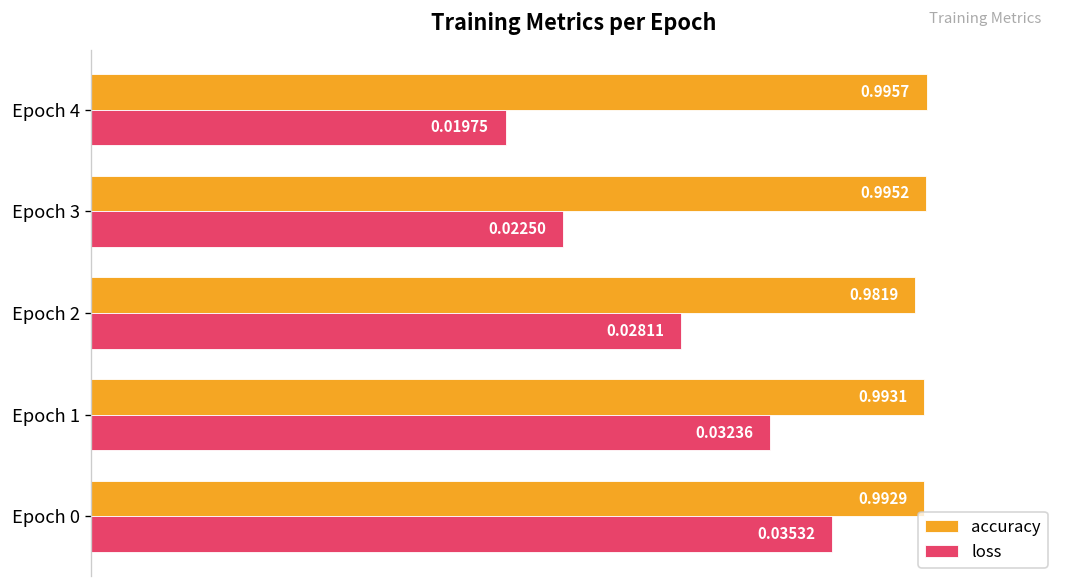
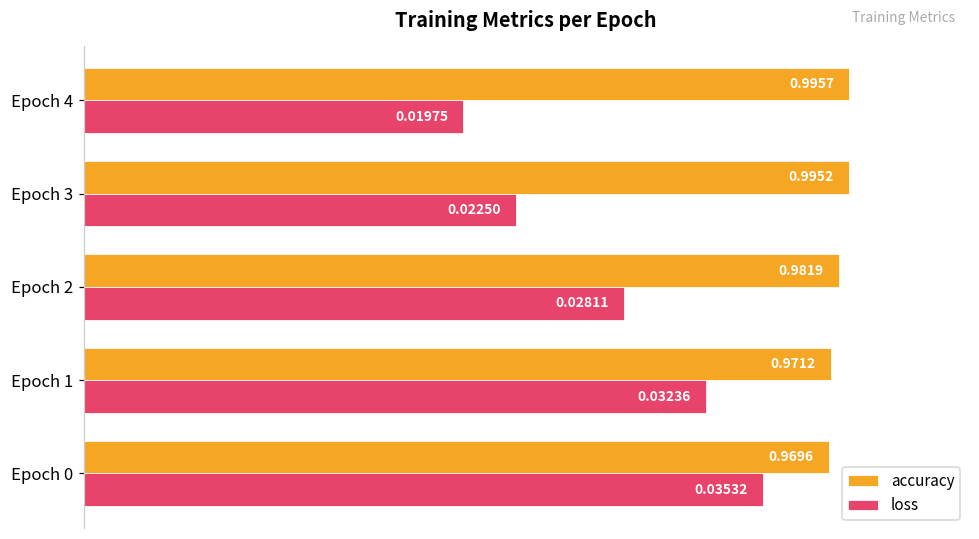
accuracy, Epoch 1: 0.9931 -> 0.9712
accuracy, Epoch 0: 0.9929 -> 0.9696
